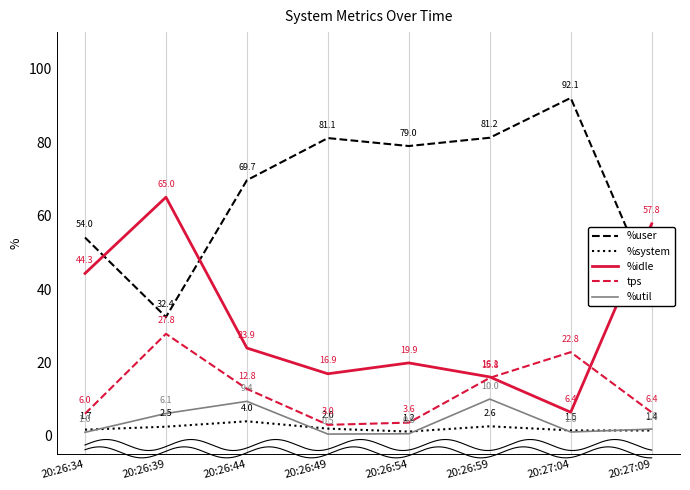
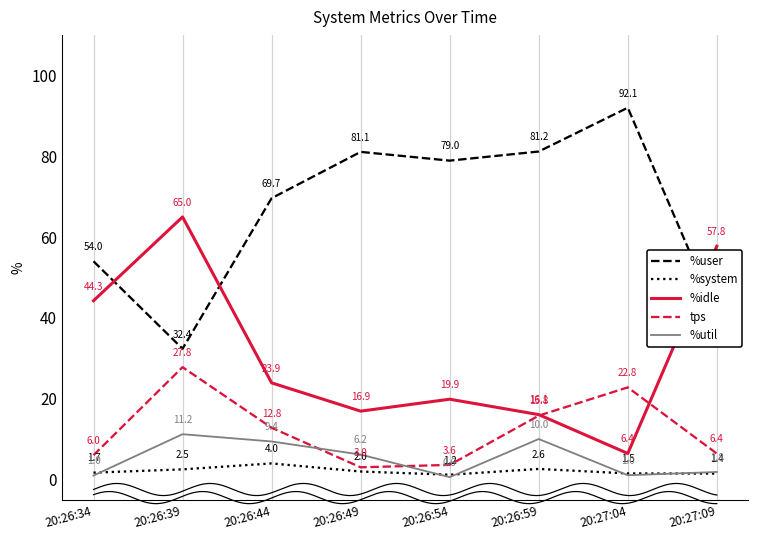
%util, 20:26:39: 6.1 -> 11.2
%util, 20:26:49: 0.5 -> 6.2
